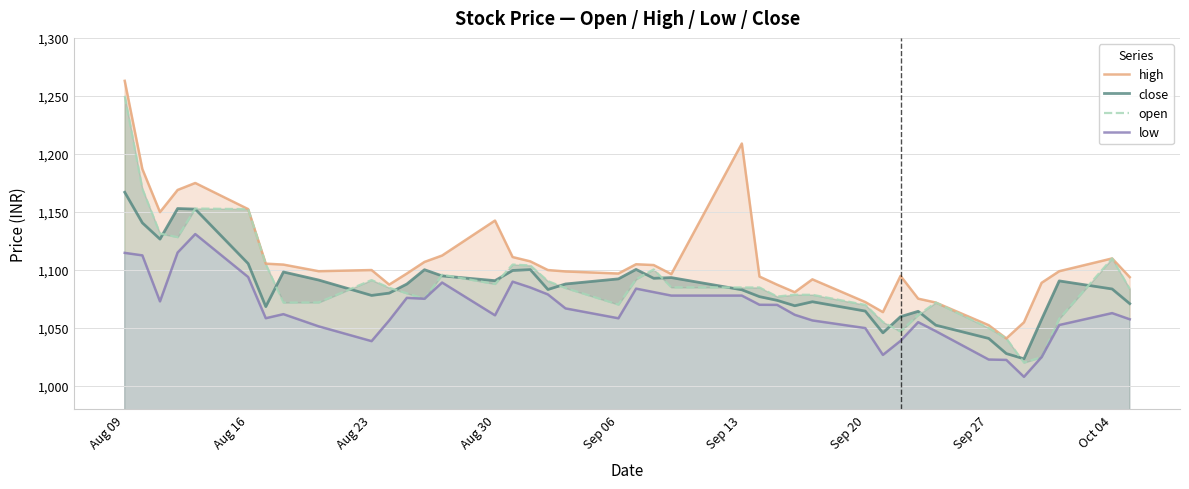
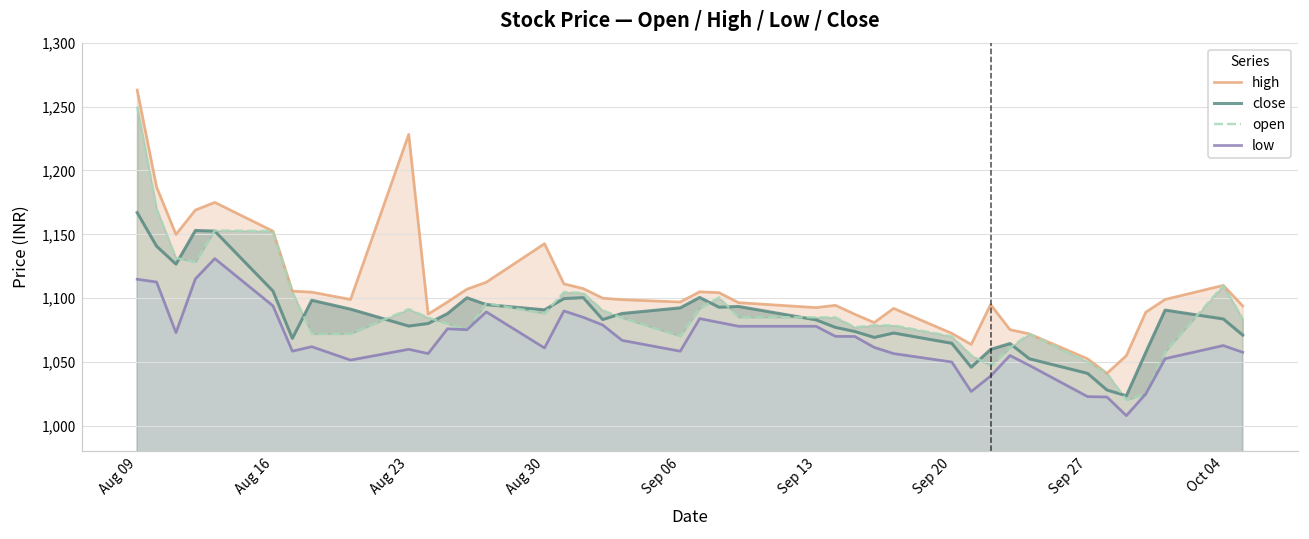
high, Aug 23: 1,100 -> 1,228
low, Aug 23: 1,039 -> 1,060
high, Sep 13: 1,209 -> 1,093
